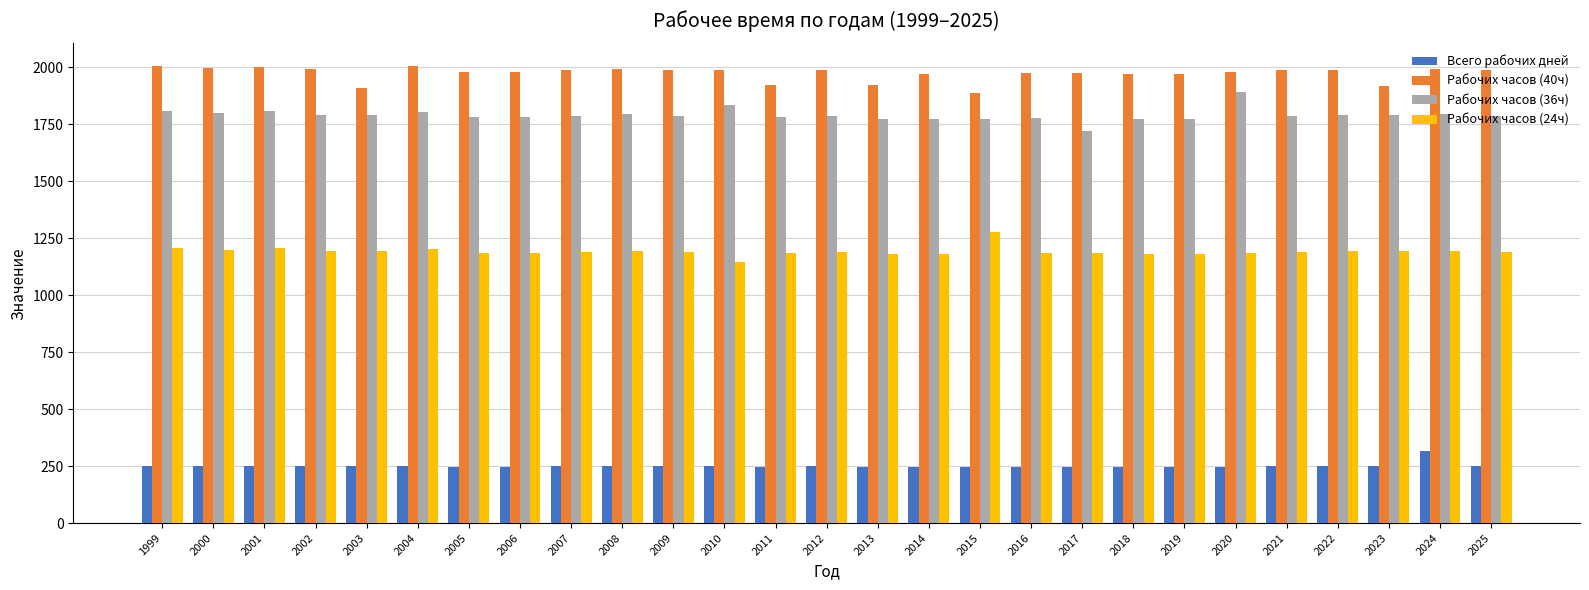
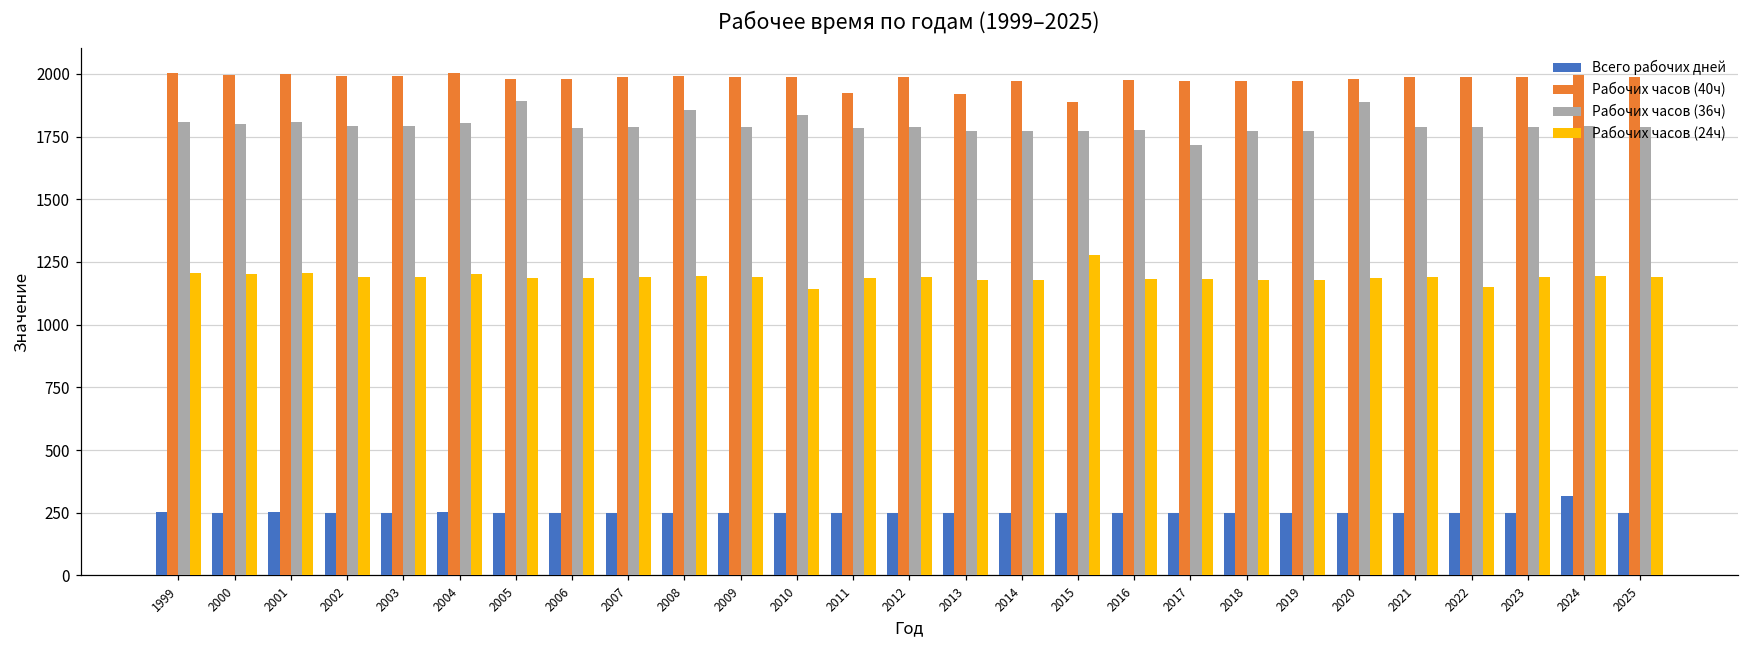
Рабочих часов (40ч), 2003: 1910 -> 1990
Рабочих часов (36ч), 2005: 1780 -> 1890
Рабочих часов (36ч), 2008: 1790 -> 1860
Рабочих часов (24ч), 2022: 1190 -> 1150
Рабочих часов (40ч), 2023: 1920 -> 1990
